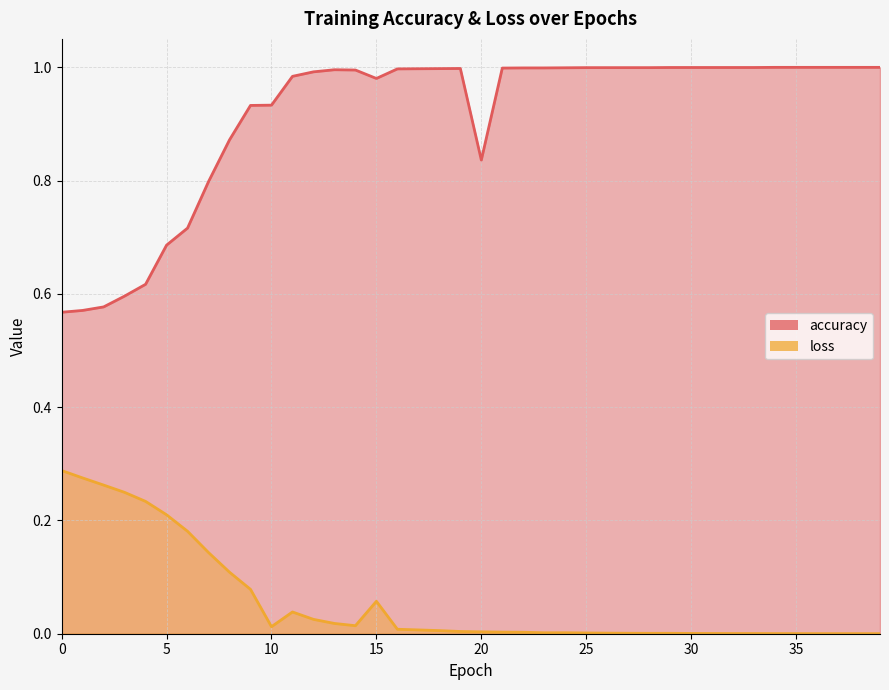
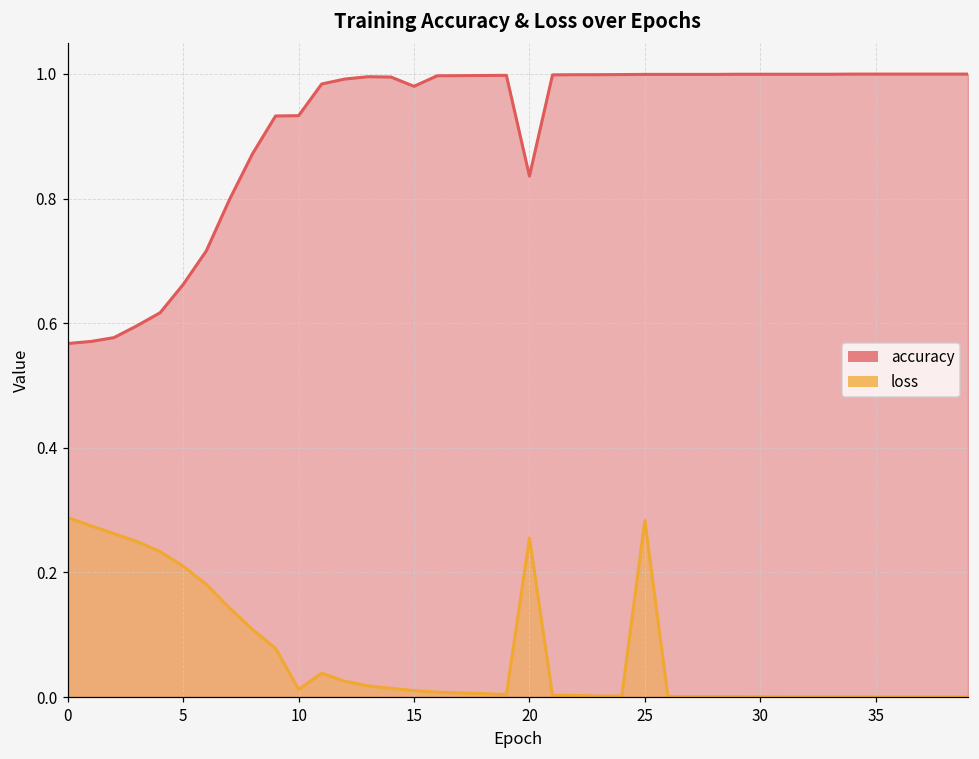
accuracy, 5: 0.69 -> 0.66
loss, 15: 0.06 -> 0.01
loss, 20: 0.00 -> 0.26
loss, 25: 0.00 -> 0.28
